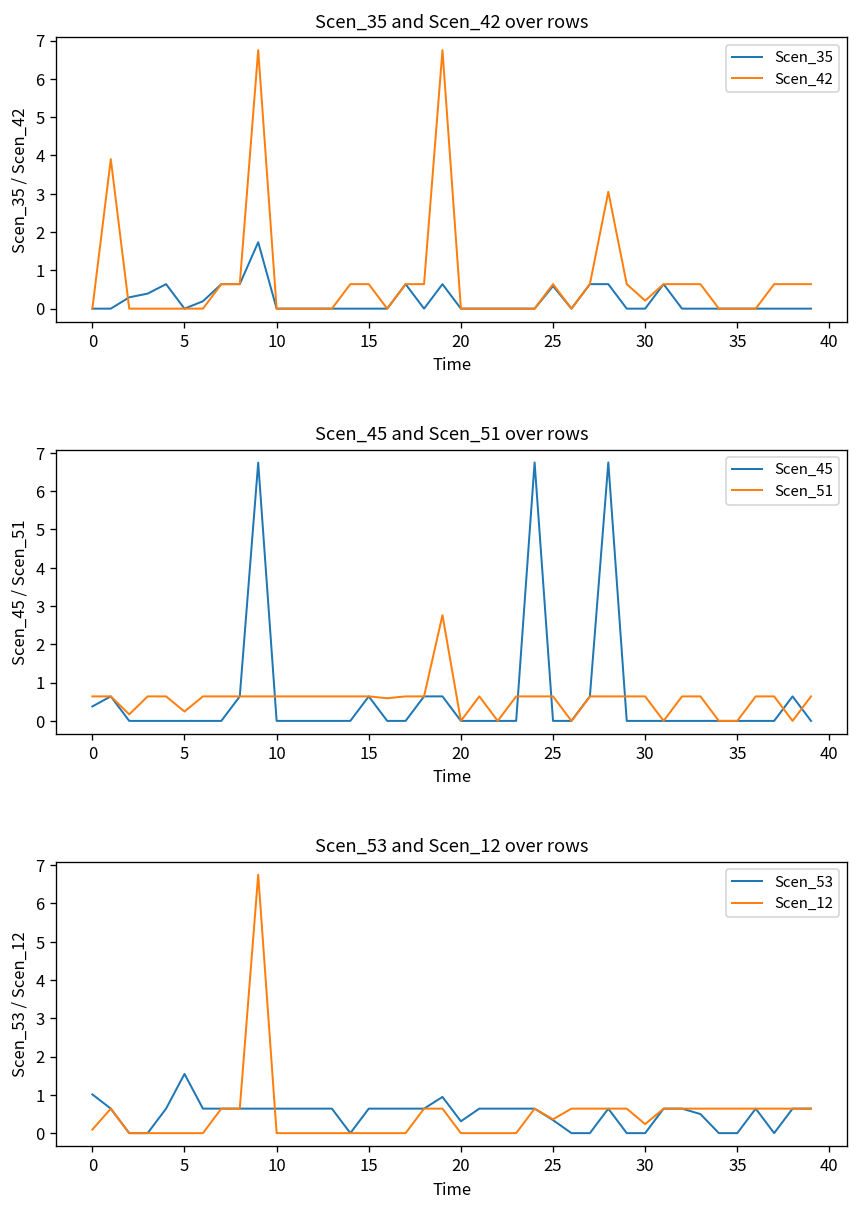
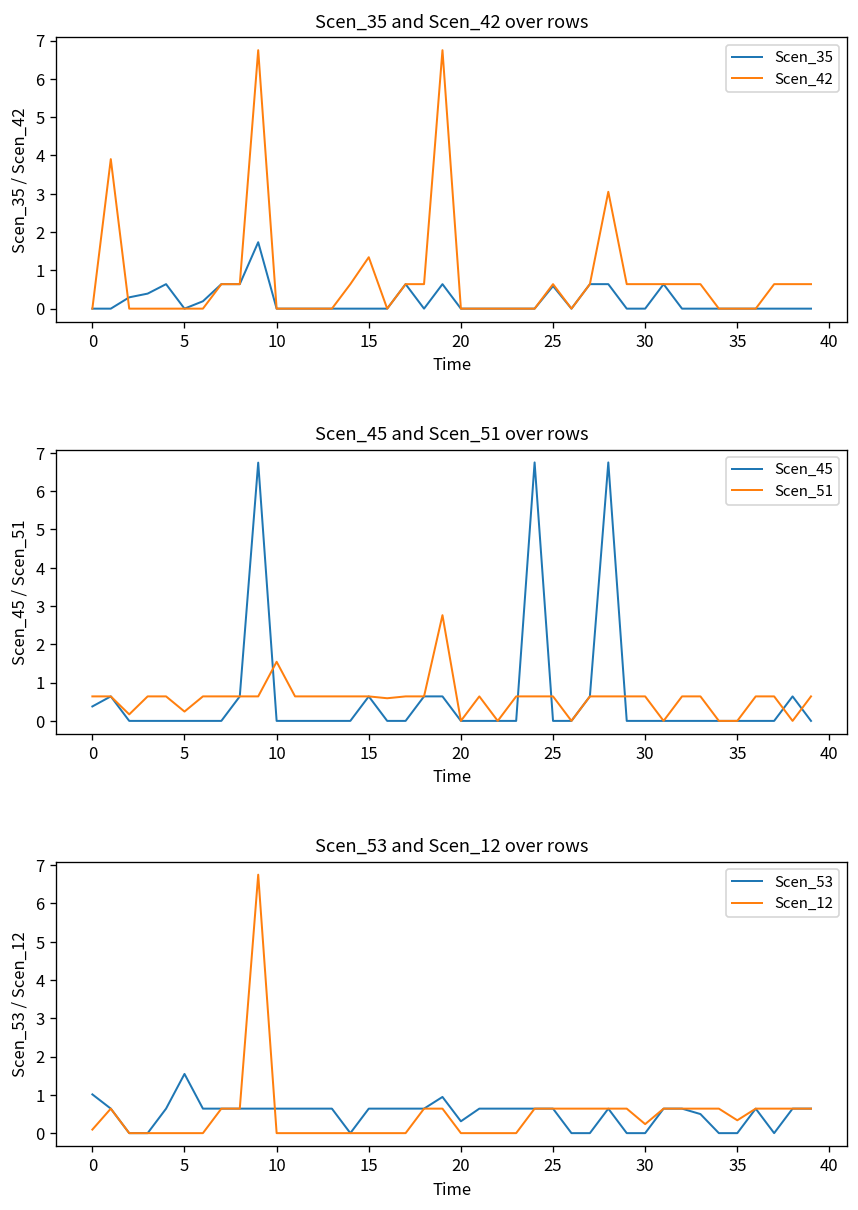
Scen_35 and Scen_42 over rows, Scen_42, 15: 0.6 -> 1.3
Scen_35 and Scen_42 over rows, Scen_42, 30: 0.2 -> 0.6
Scen_45 and Scen_51 over rows, Scen_51, 10: 0.6 -> 1.5
Scen_53 and Scen_12 over rows, Scen_53, 25: 0.3 -> 0.6
Scen_53 and Scen_12 over rows, Scen_12, 25: 0.4 -> 0.6
Scen_53 and Scen_12 over rows, Scen_12, 35: 0.6 -> 0.3
